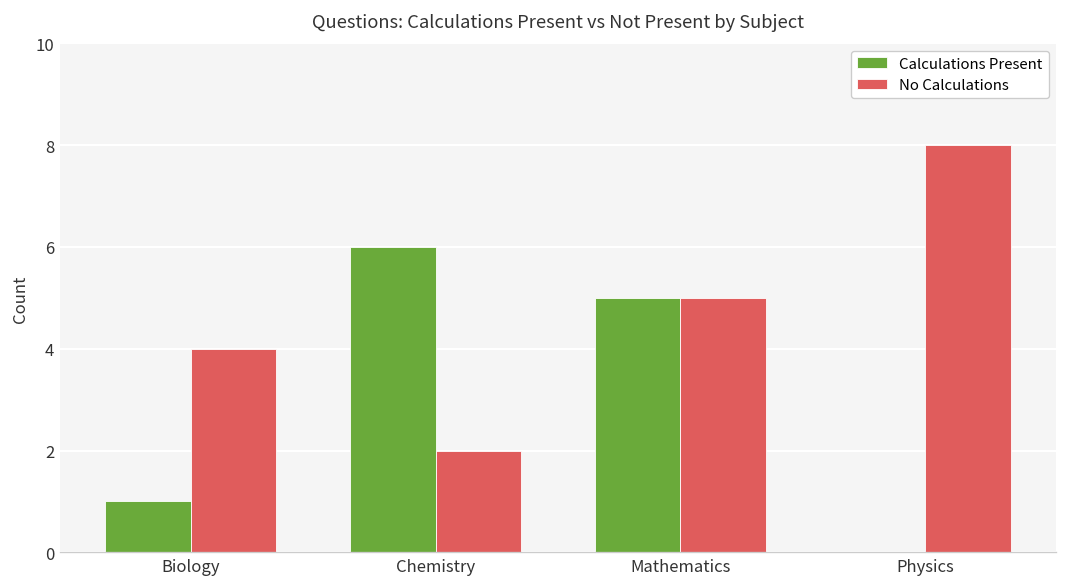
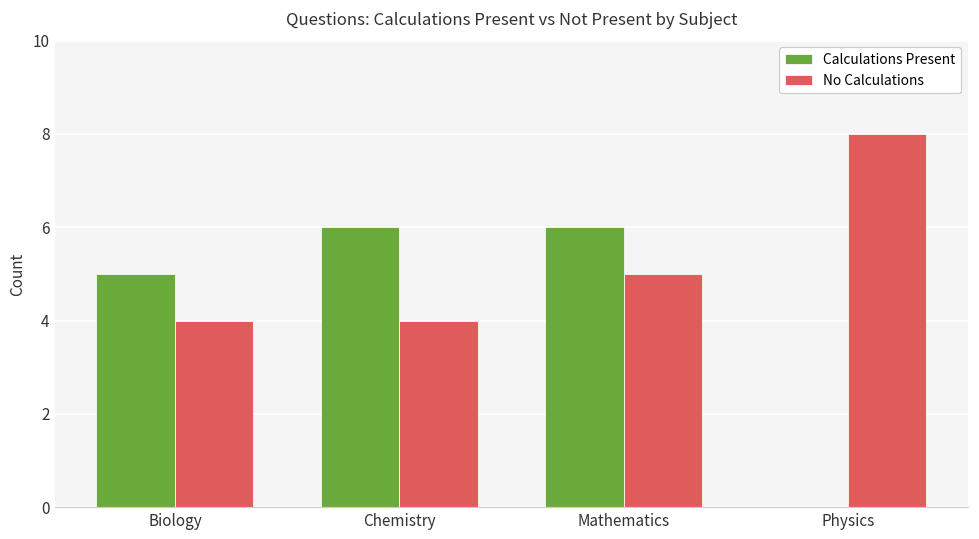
Calculations Present, Biology: 1 -> 5
No Calculations, Chemistry: 2 -> 4
Calculations Present, Mathematics: 5 -> 6
